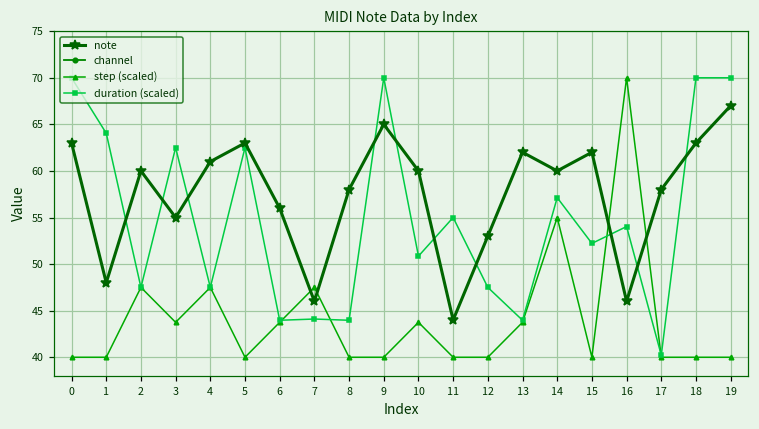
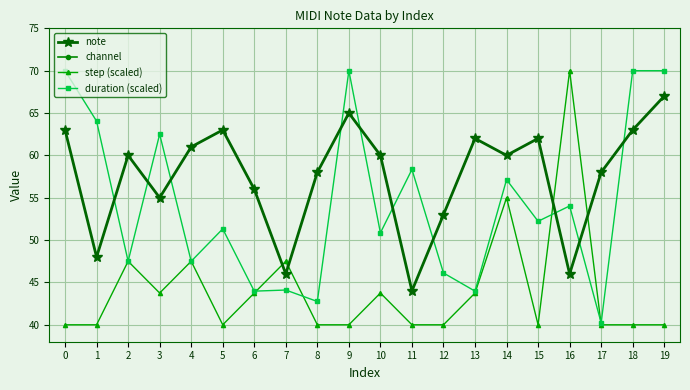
duration (scaled), 5: 63 -> 51
duration (scaled), 8: 44 -> 43
duration (scaled), 11: 55 -> 58
duration (scaled), 12: 48 -> 46
